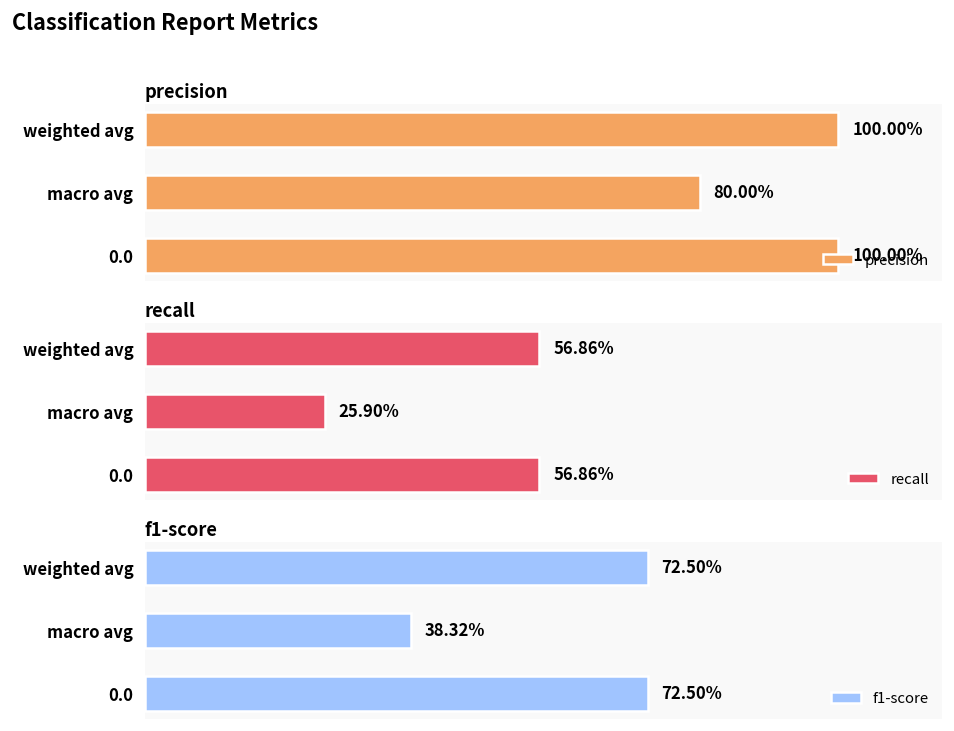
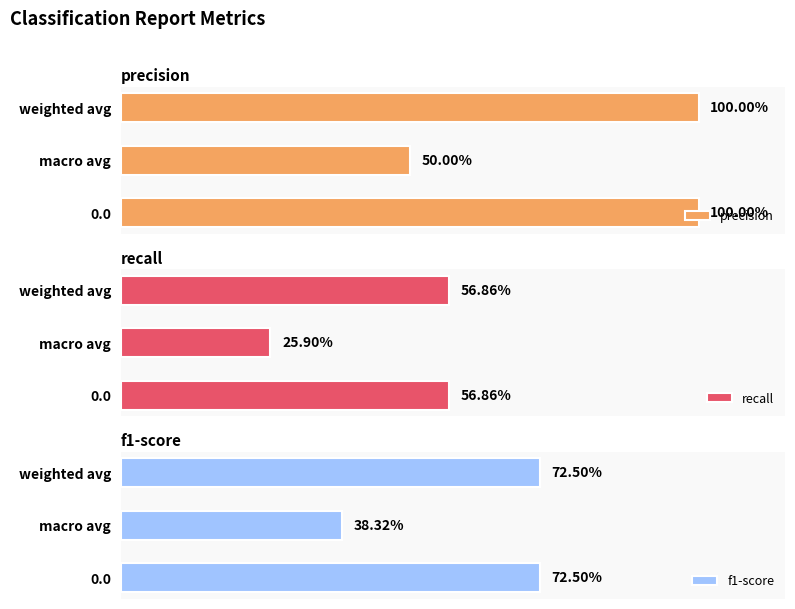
precision, macro avg: 80.00% -> 50.00%
